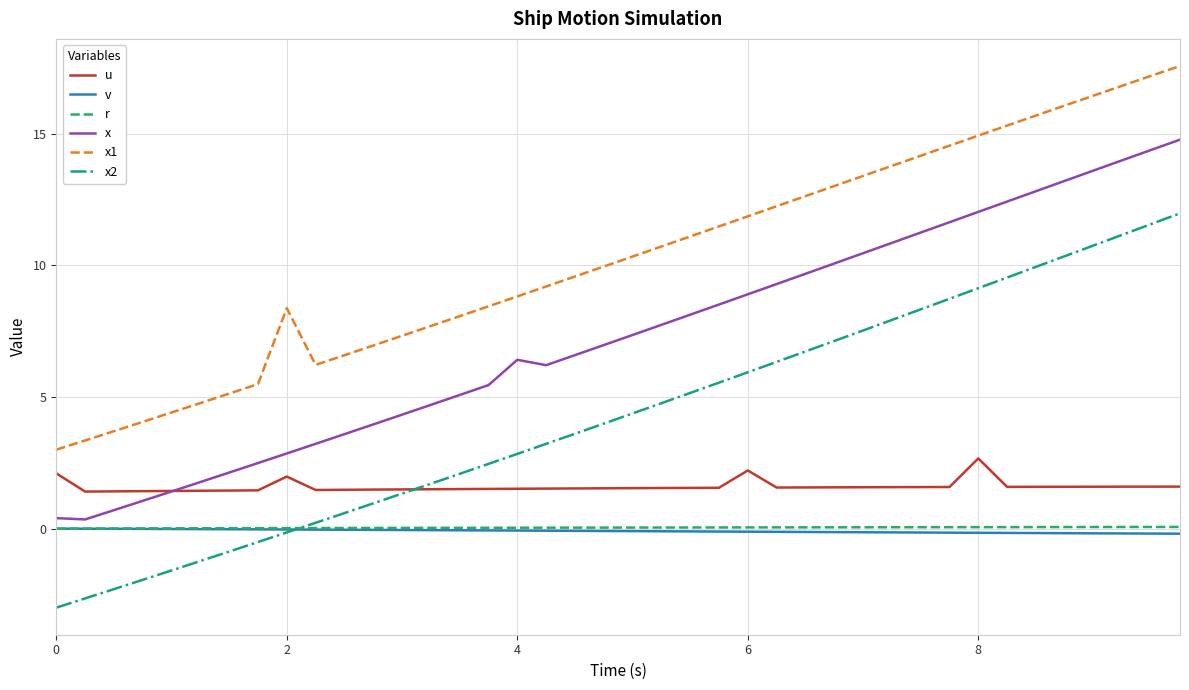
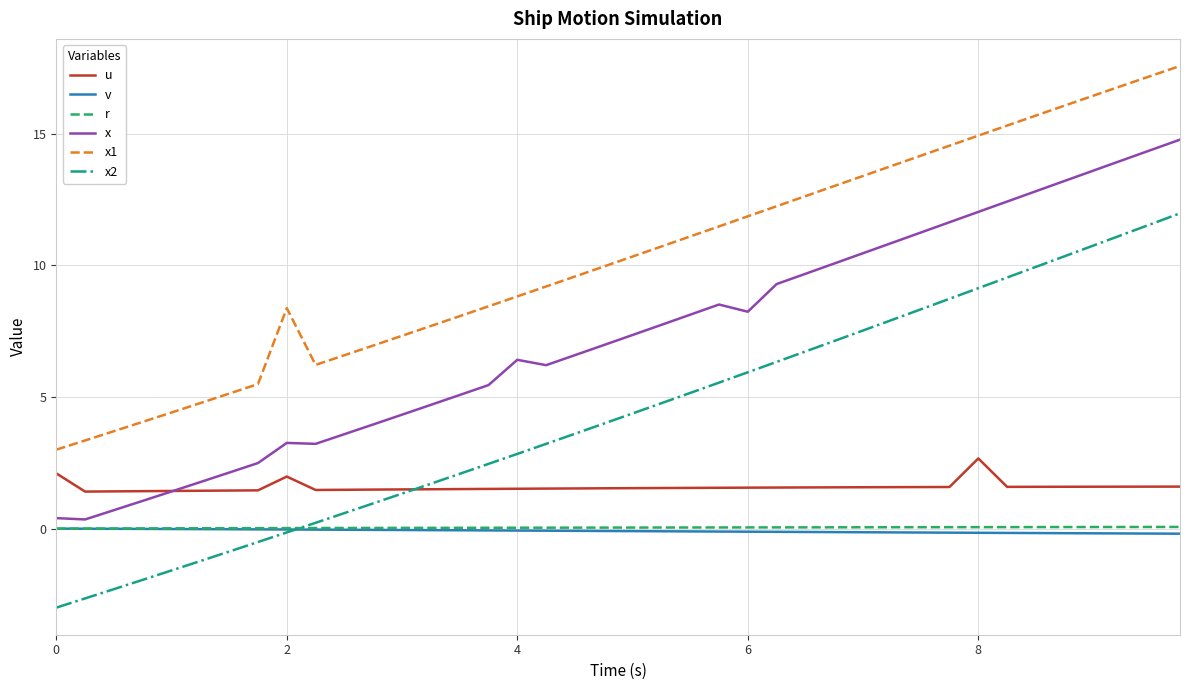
x, 2: 2.9 -> 3.3
u, 6: 2.2 -> 1.6
x, 6: 8.9 -> 8.2
